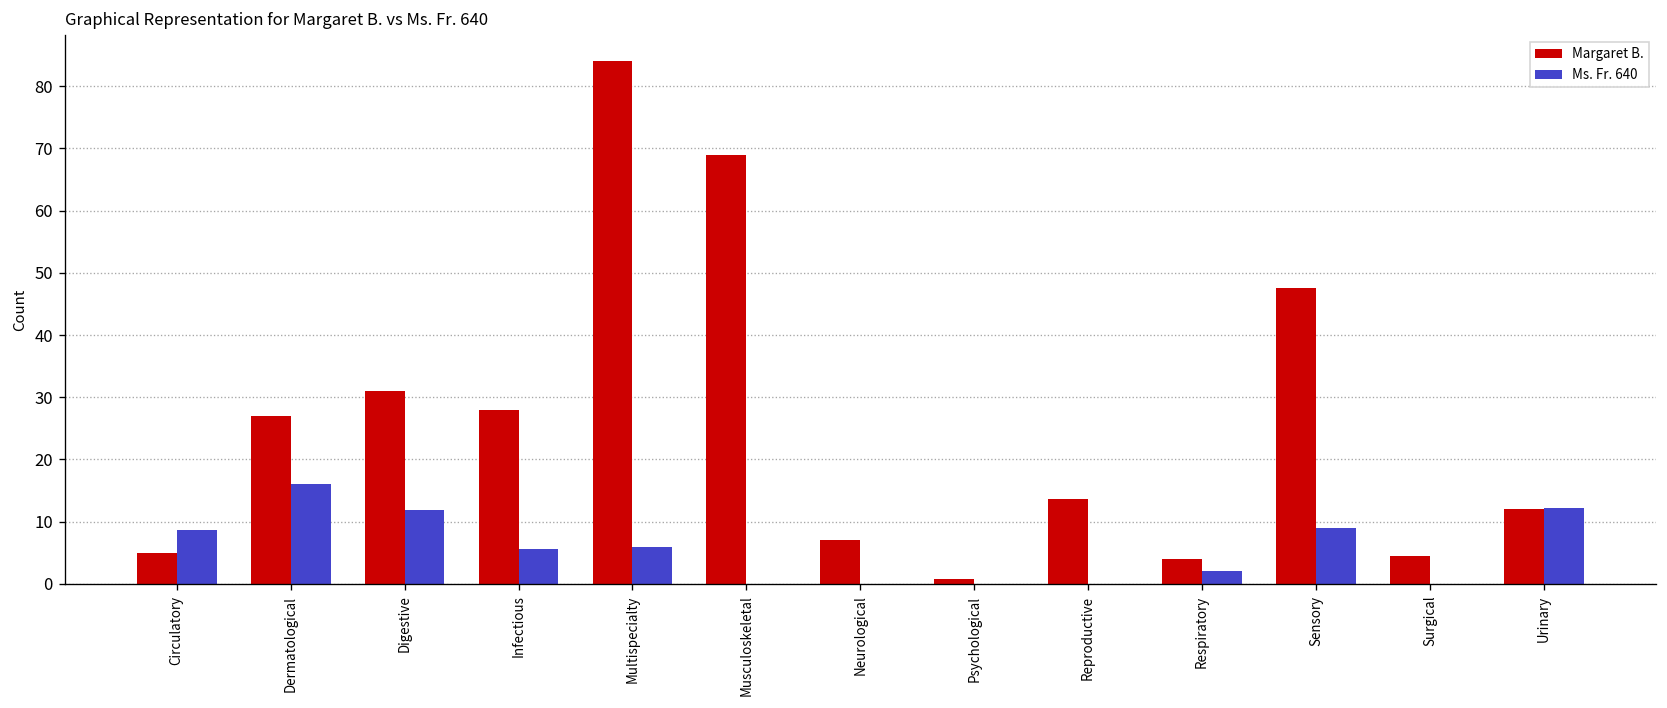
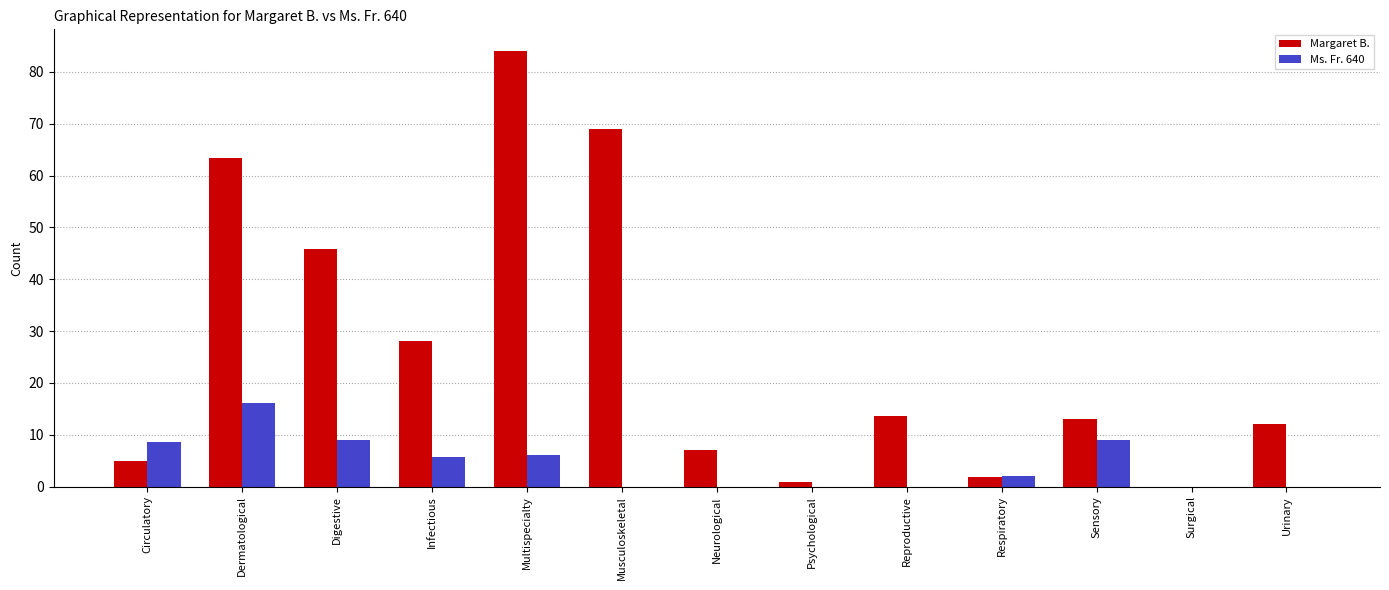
Margaret B., Dermatological: 27 -> 63
Margaret B., Digestive: 31 -> 46
Ms. Fr. 640, Digestive: 12 -> 9
Margaret B., Respiratory: 4 -> 2
Margaret B., Sensory: 48 -> 13
Margaret B., Surgical: 5 -> 0
Ms. Fr. 640, Urinary: 12 -> 0
